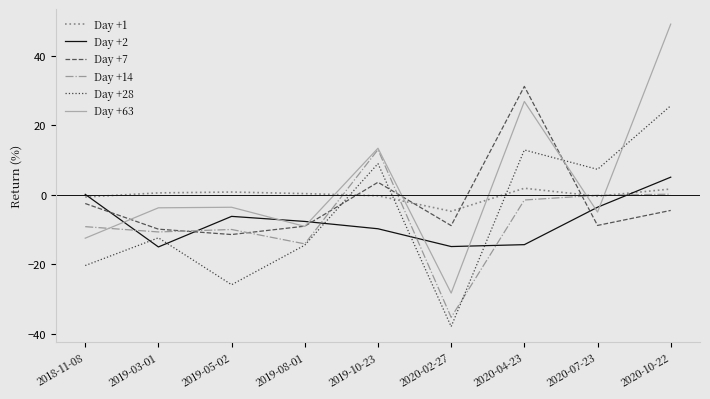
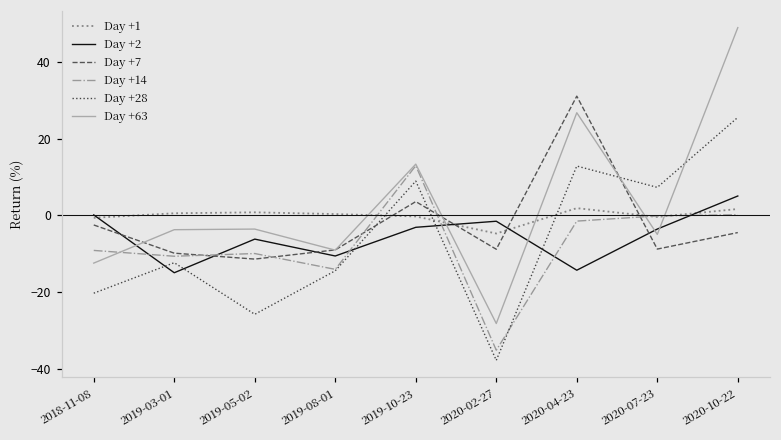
Day +2, 2019-08-01: -8 -> -11
Day +2, 2019-10-23: -10 -> -3
Day +2, 2020-02-27: -15 -> -2
